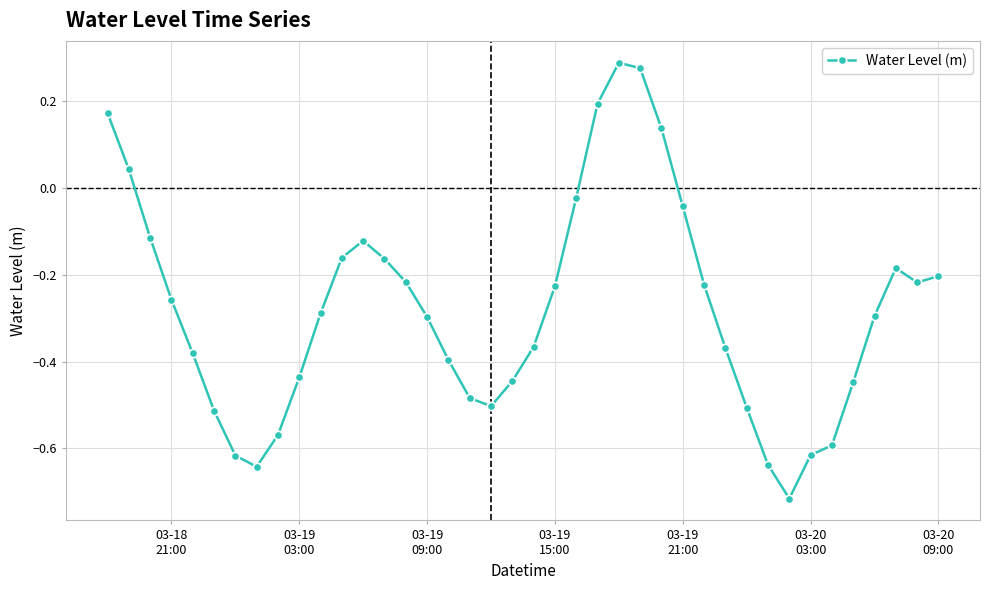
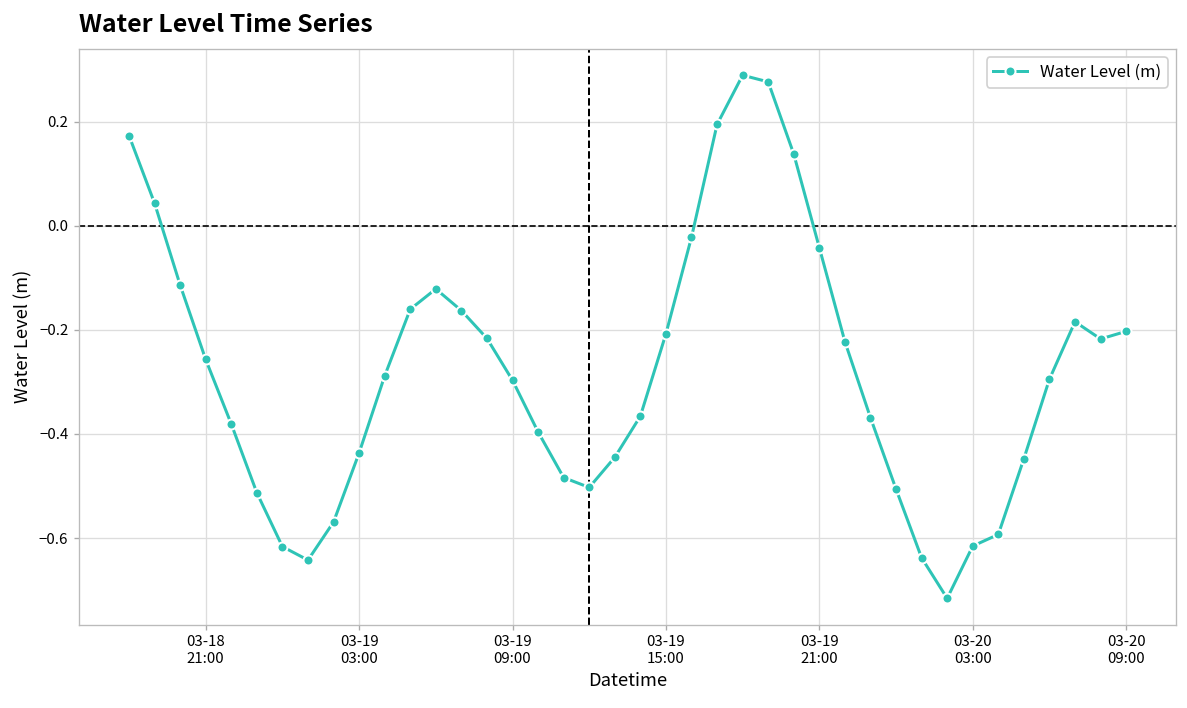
03-19 15:00: -0.23 -> -0.21
